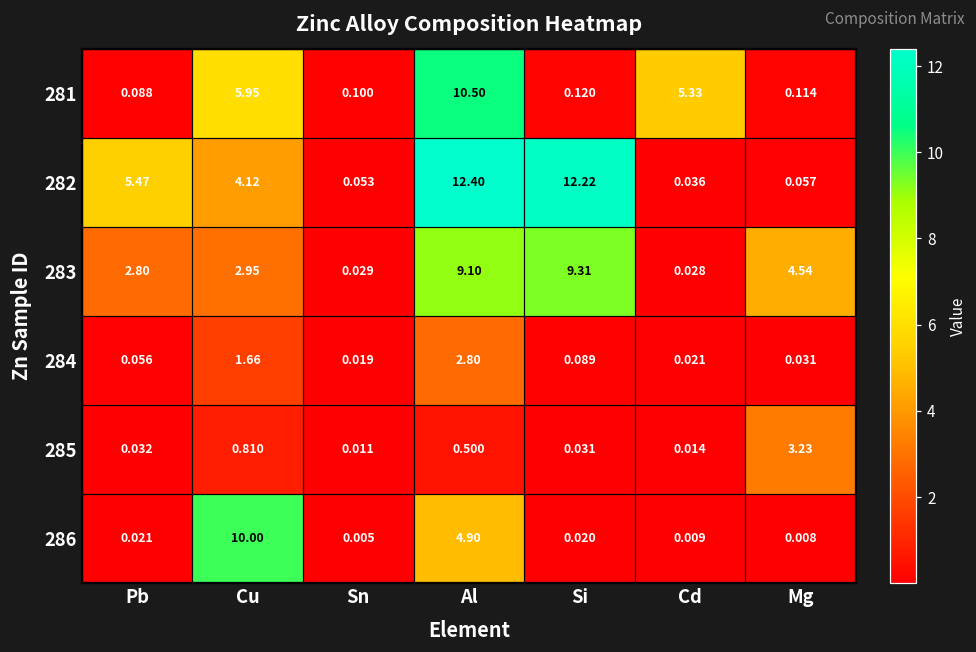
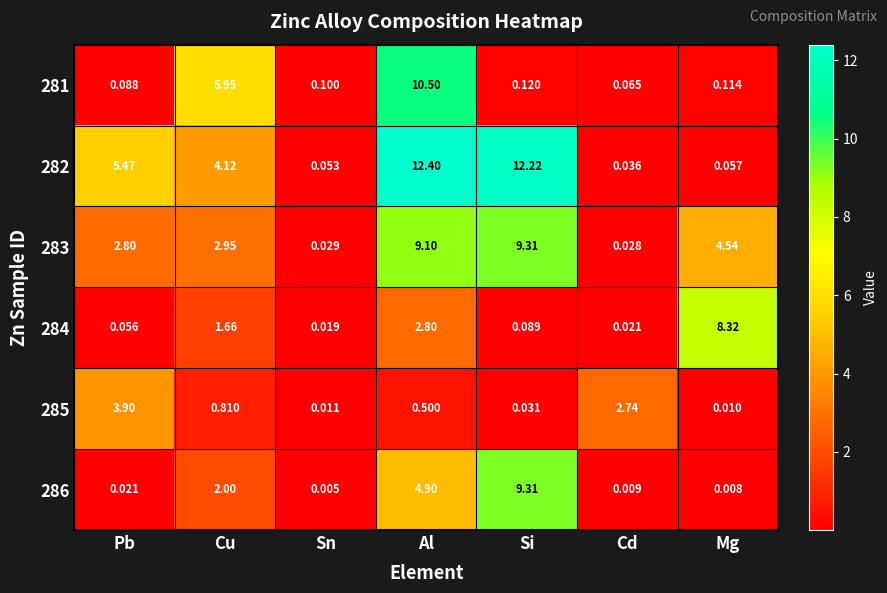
281, Cd: 5.33 -> 0.065
284, Mg: 0.031 -> 8.32
285, Pb: 0.032 -> 3.90
285, Cd: 0.014 -> 2.74
285, Mg: 3.23 -> 0.010
286, Cu: 10.00 -> 2.00
286, Si: 0.020 -> 9.31
